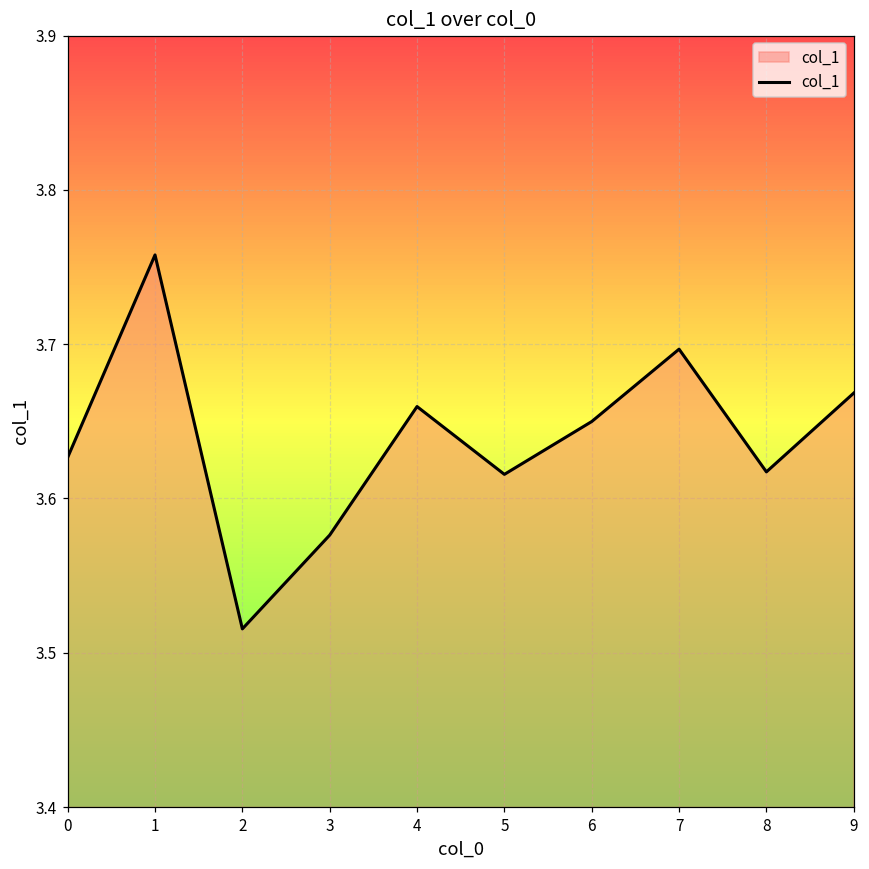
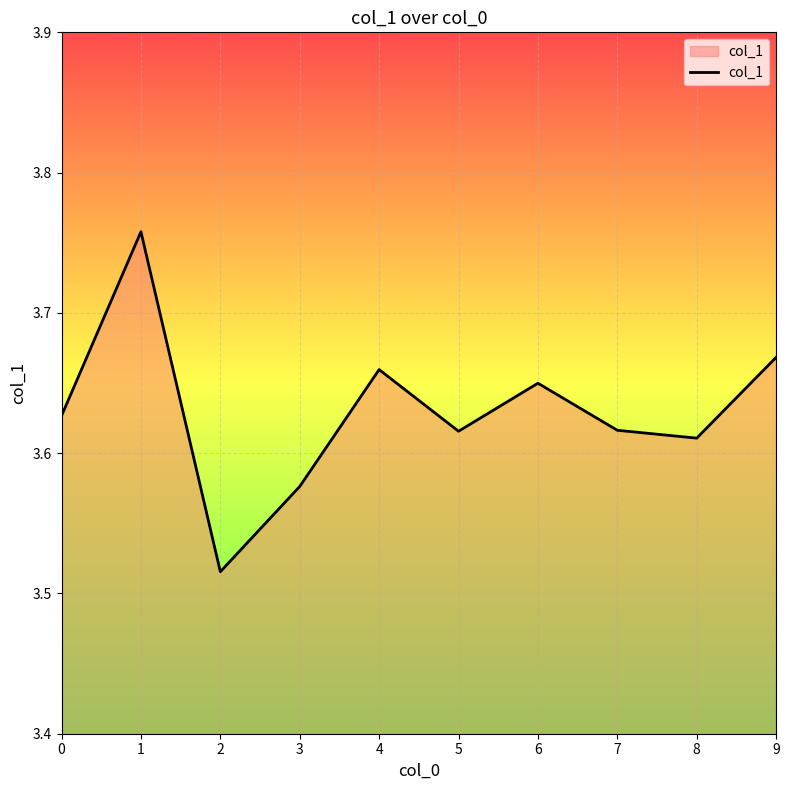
7: 3.697 -> 3.616
8: 3.617 -> 3.611
